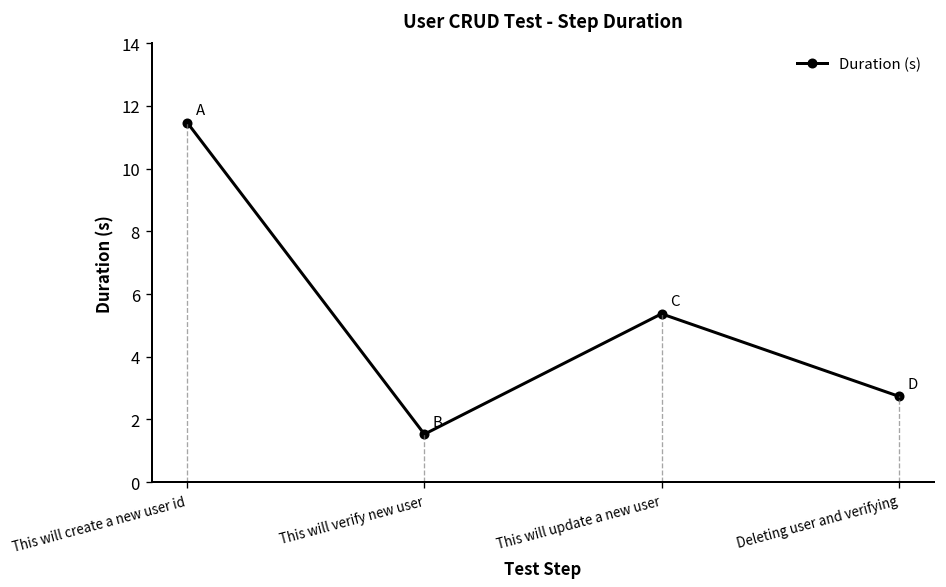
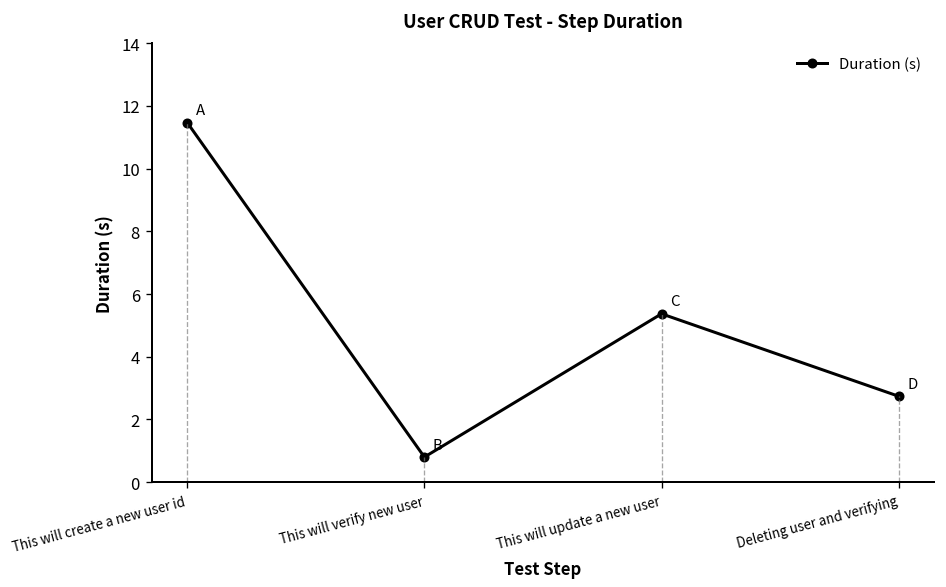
Duration (s), This will verify new user: 1.5 -> 0.8
